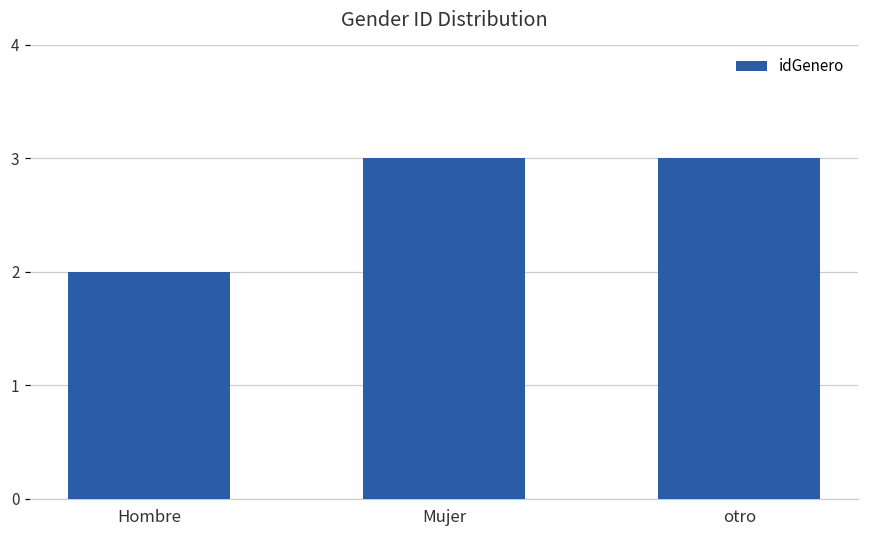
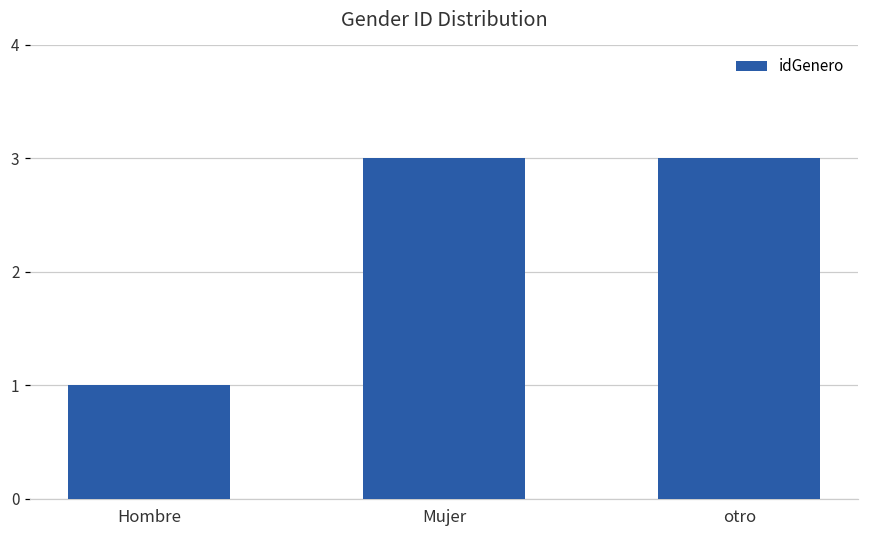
Hombre: 2 -> 1
